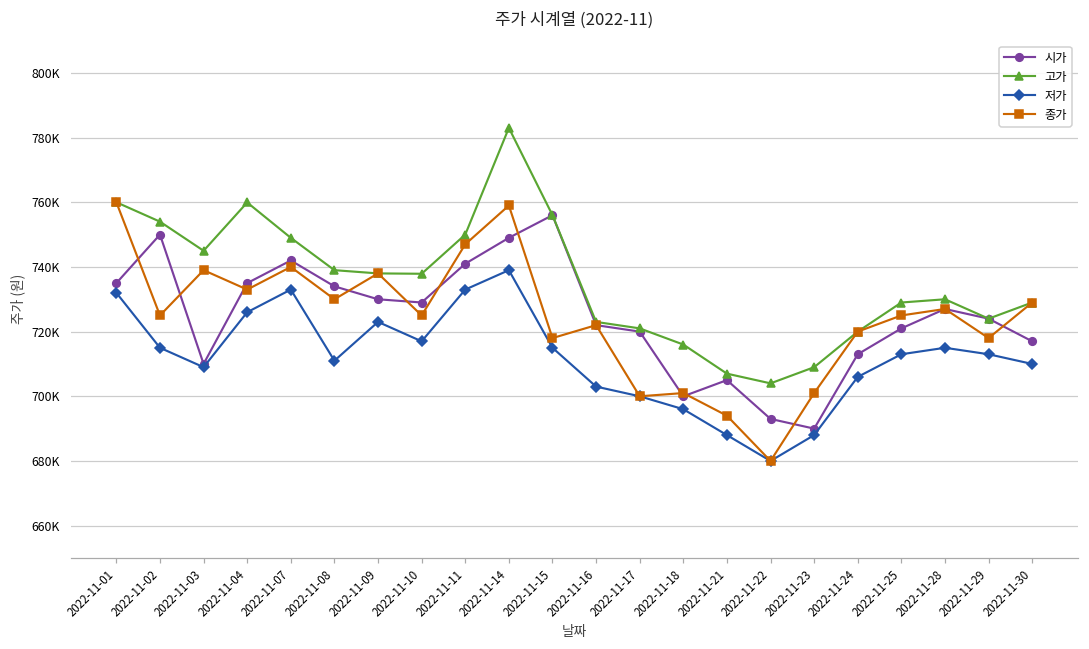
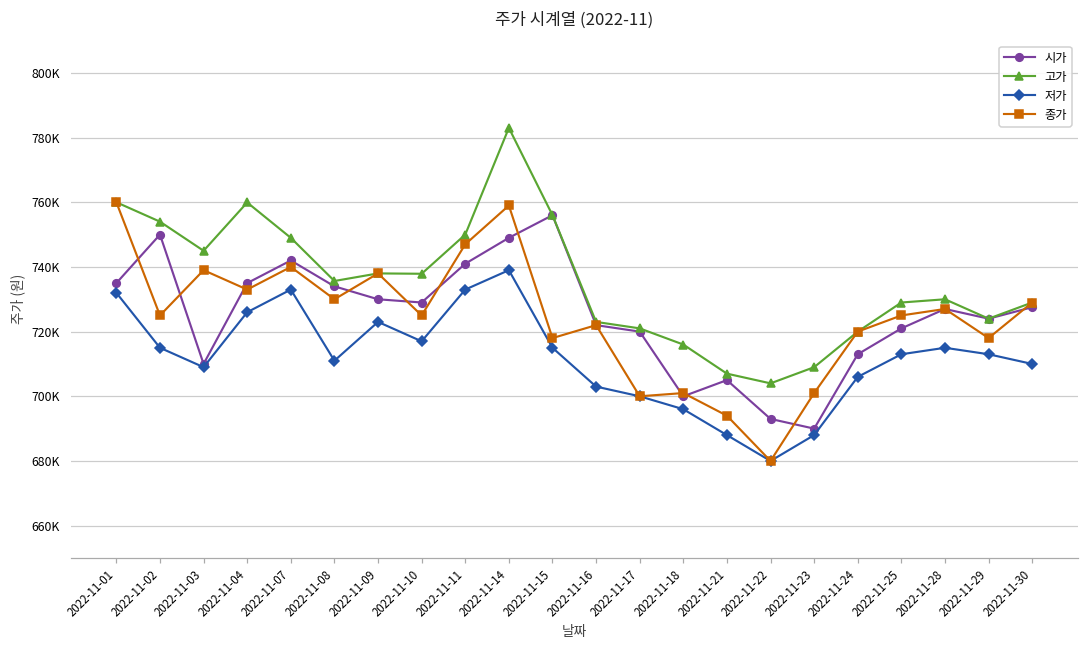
고가, 2022-11-08: 739000 -> 736000
시가, 2022-11-30: 717000 -> 728000
